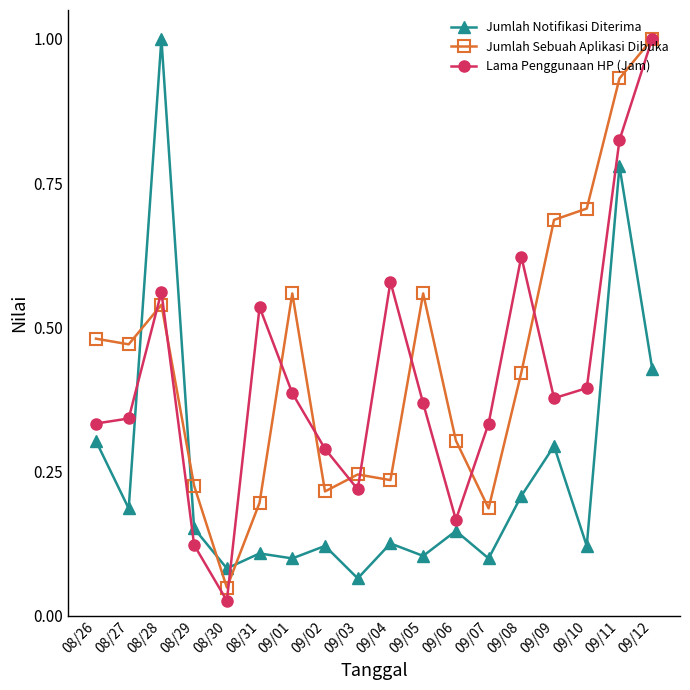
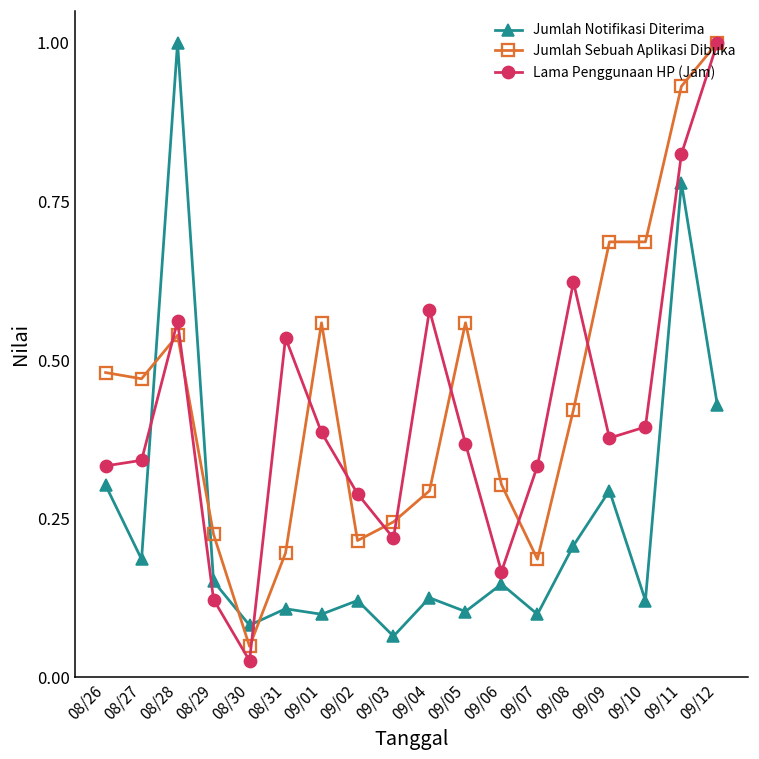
Jumlah Sebuah Aplikasi Dibuka, 09/04: 0.24 -> 0.29
Jumlah Sebuah Aplikasi Dibuka, 09/10: 0.71 -> 0.69
